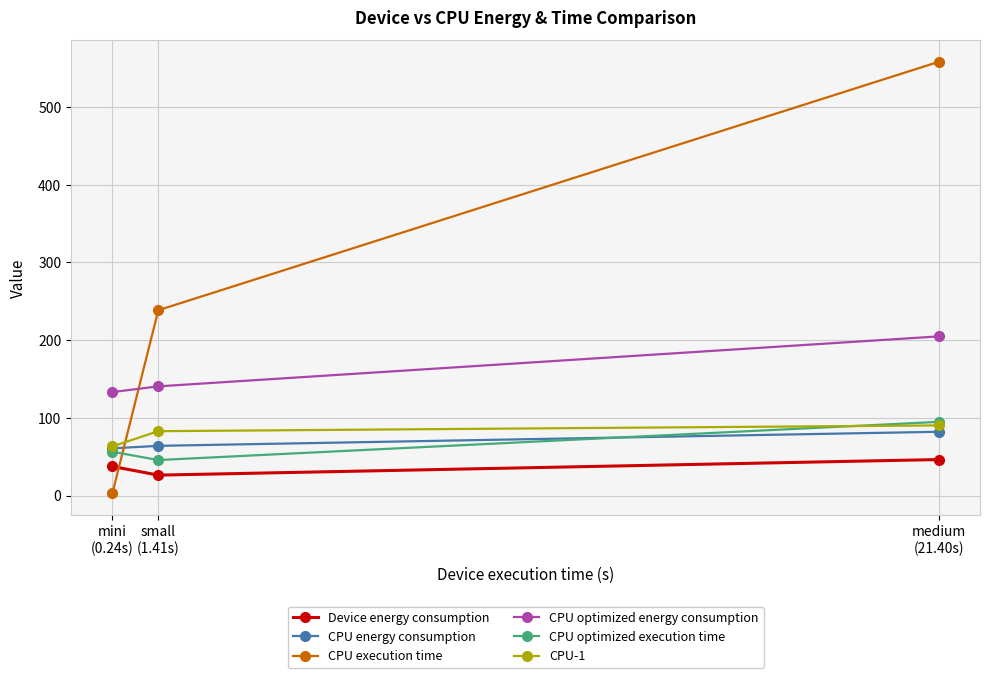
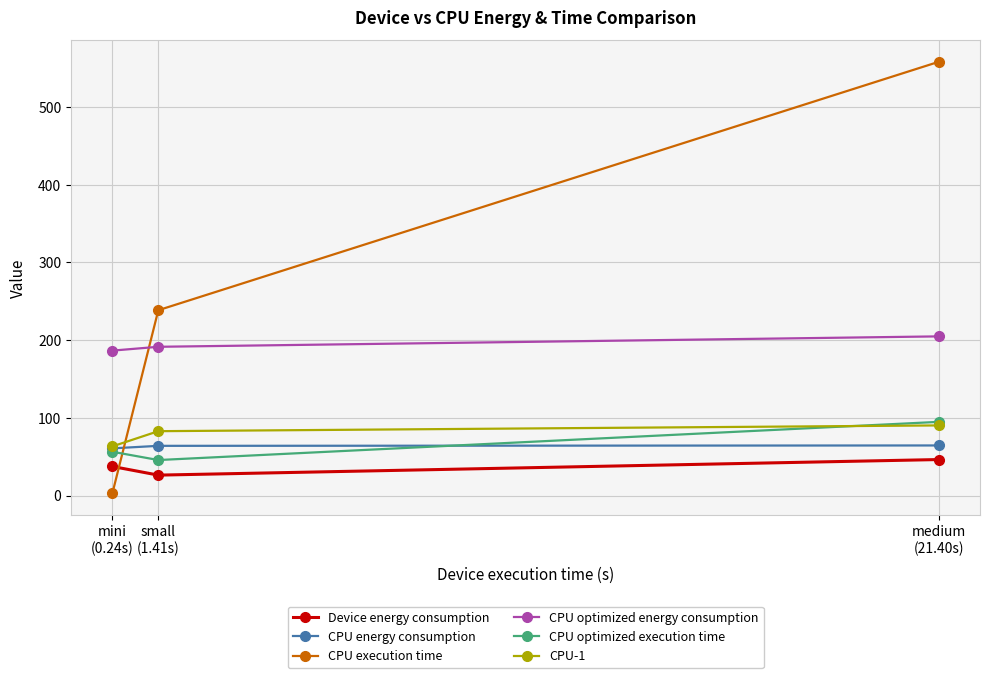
CPU optimized energy consumption, mini (0.24s): 130 -> 190
CPU optimized energy consumption, small (1.41s): 140 -> 190
CPU energy consumption, medium (21.40s): 80 -> 60
